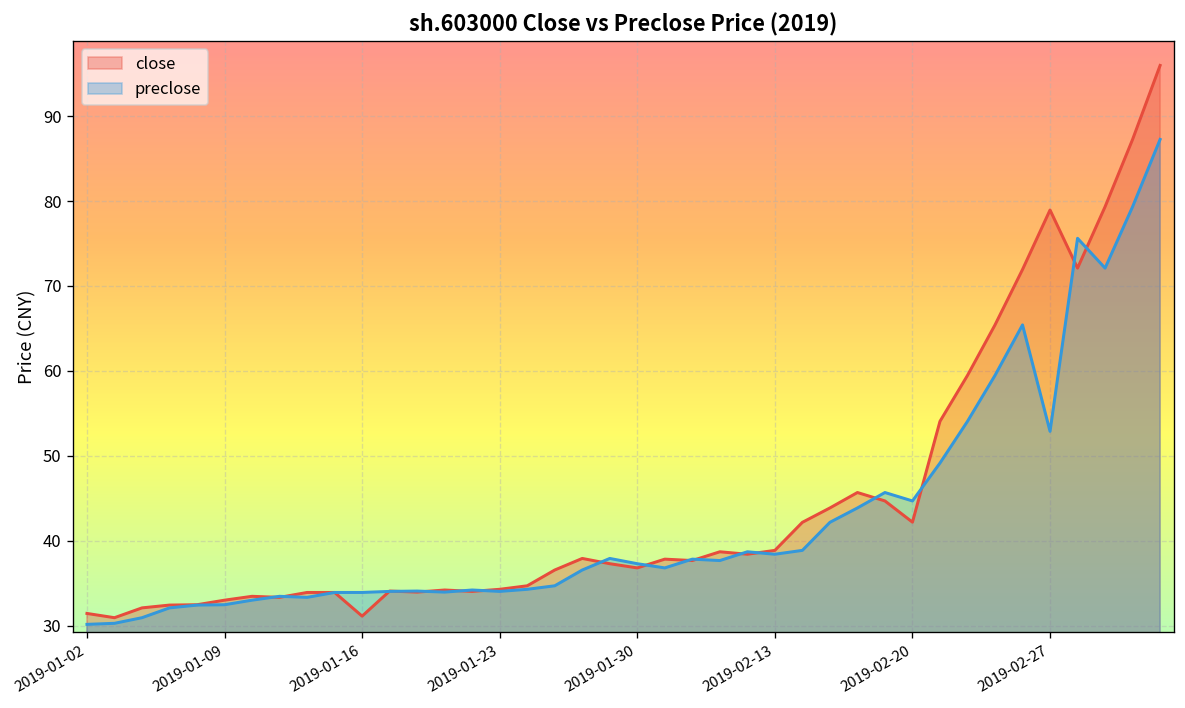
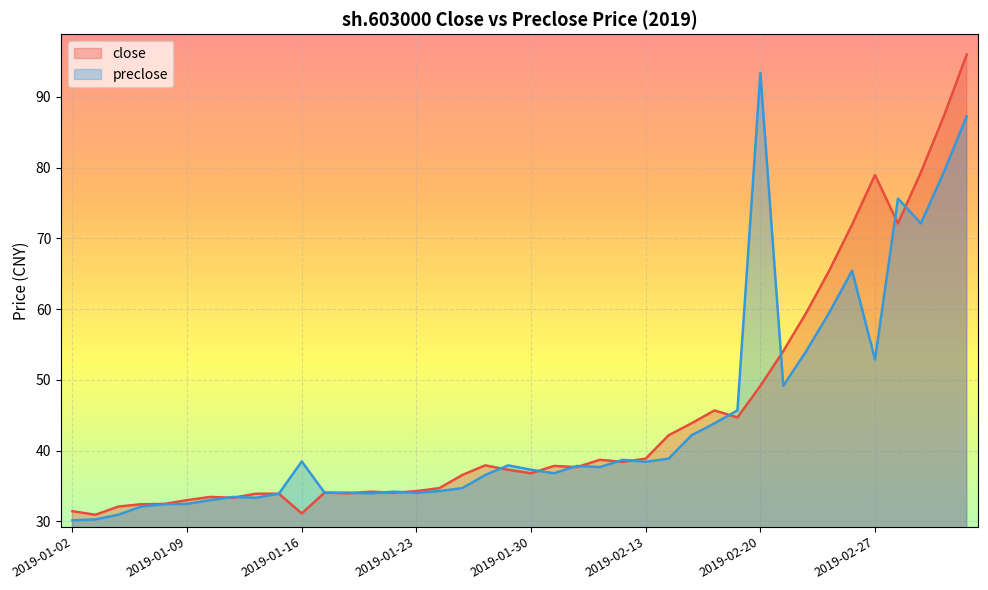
preclose, 2019-01-16: 34 -> 38
close, 2019-02-20: 42 -> 49
preclose, 2019-02-20: 45 -> 93
